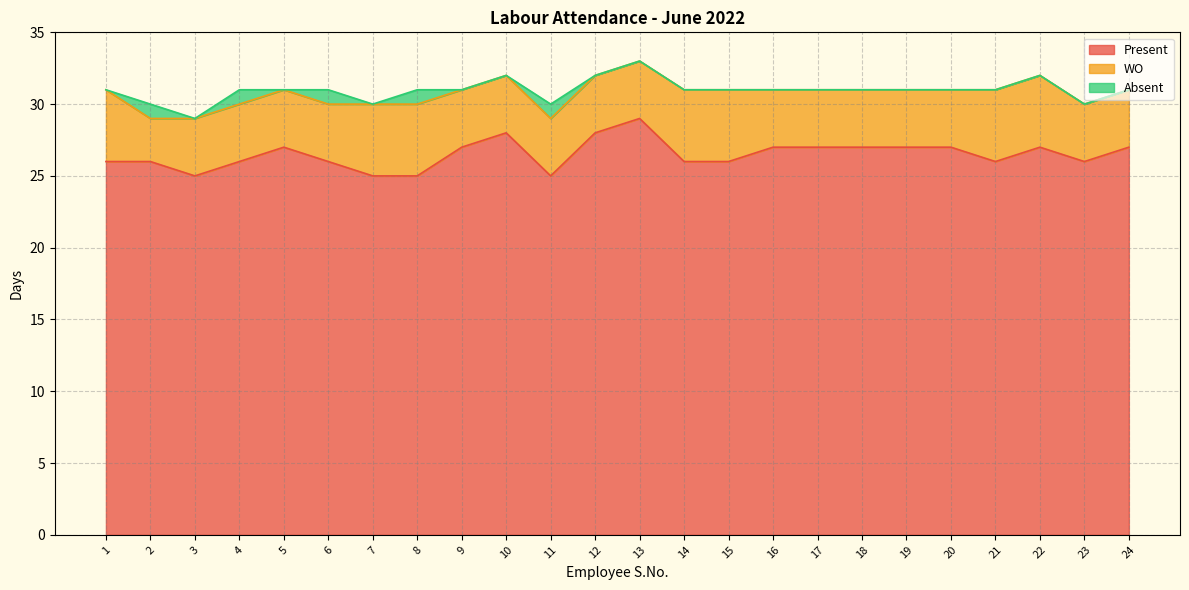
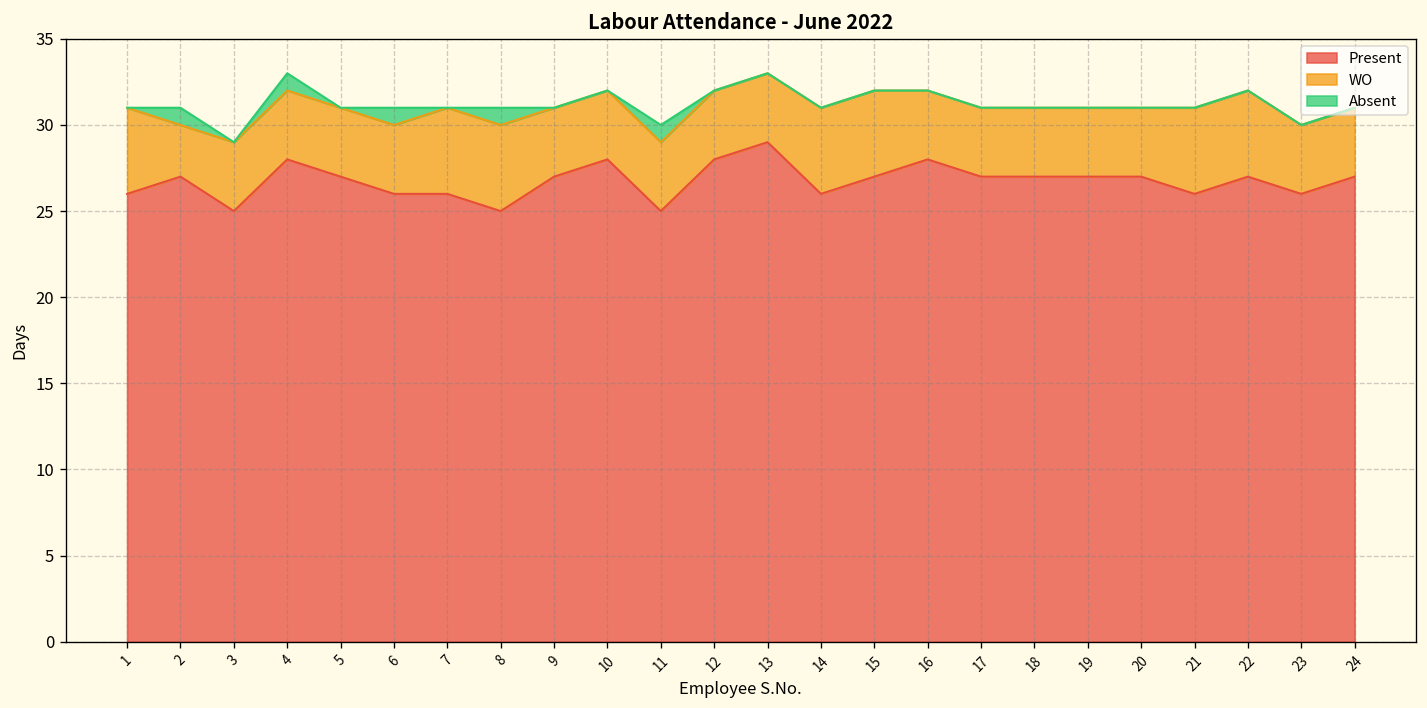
Present, 2: 26 -> 27
Present, 4: 26 -> 28
Present, 7: 25 -> 26
Present, 15: 26 -> 27
Present, 16: 27 -> 28
